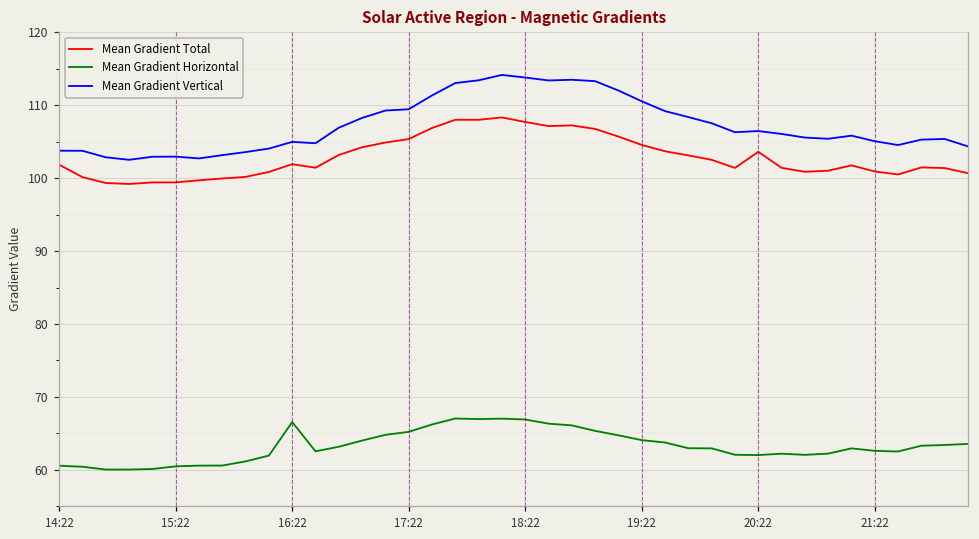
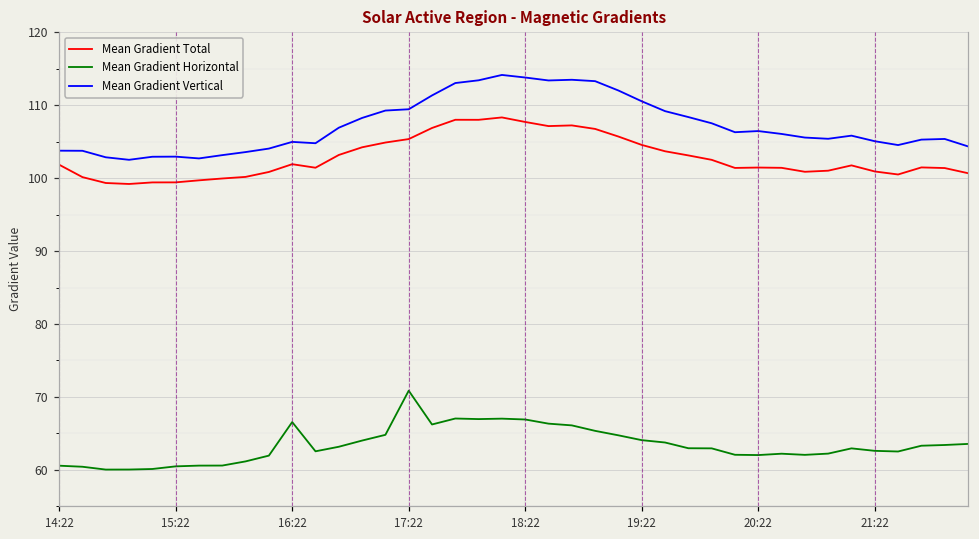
Mean Gradient Horizontal, 17:22: 65 -> 71
Mean Gradient Total, 20:22: 104 -> 101
